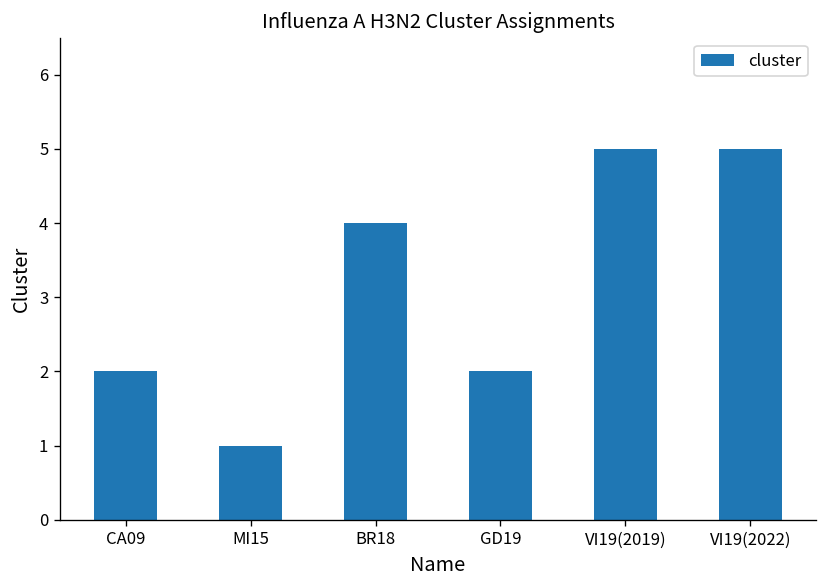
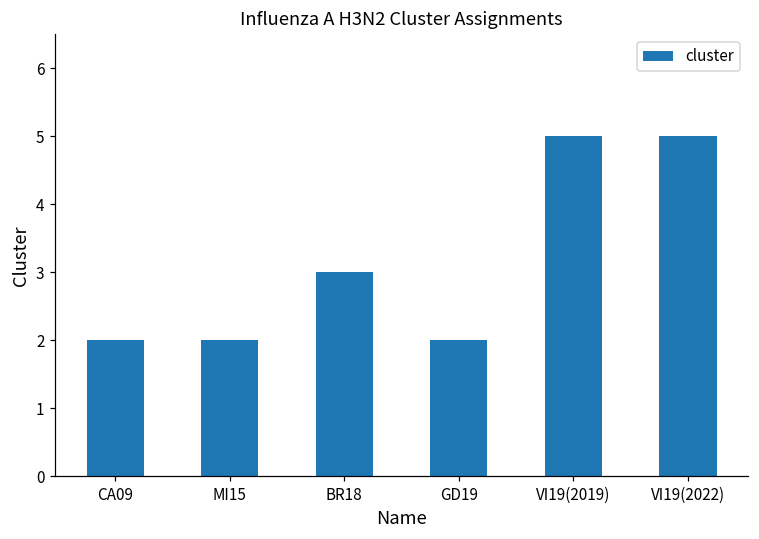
MI15: 1 -> 2
BR18: 4 -> 3
